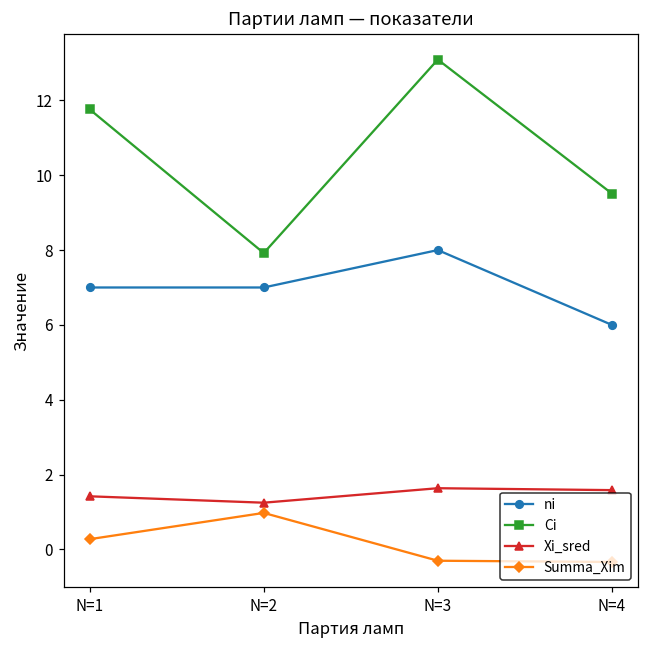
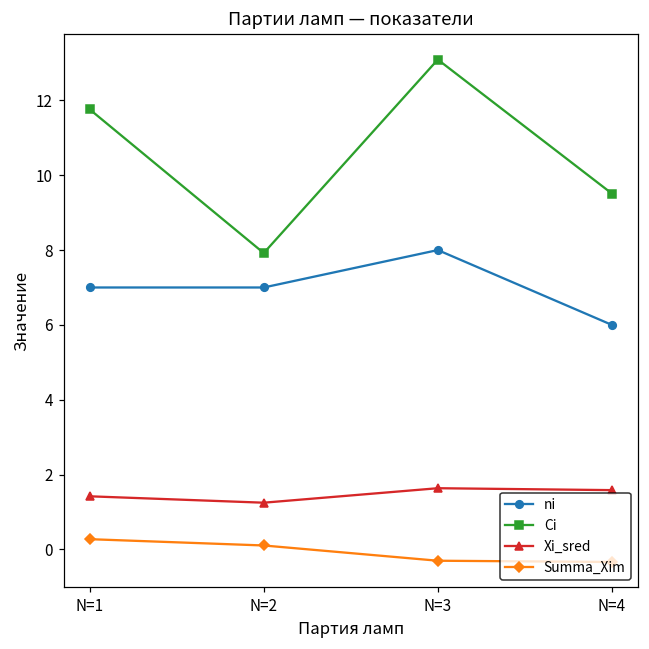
Summa_Xim, N=2: 1.0 -> 0.1
